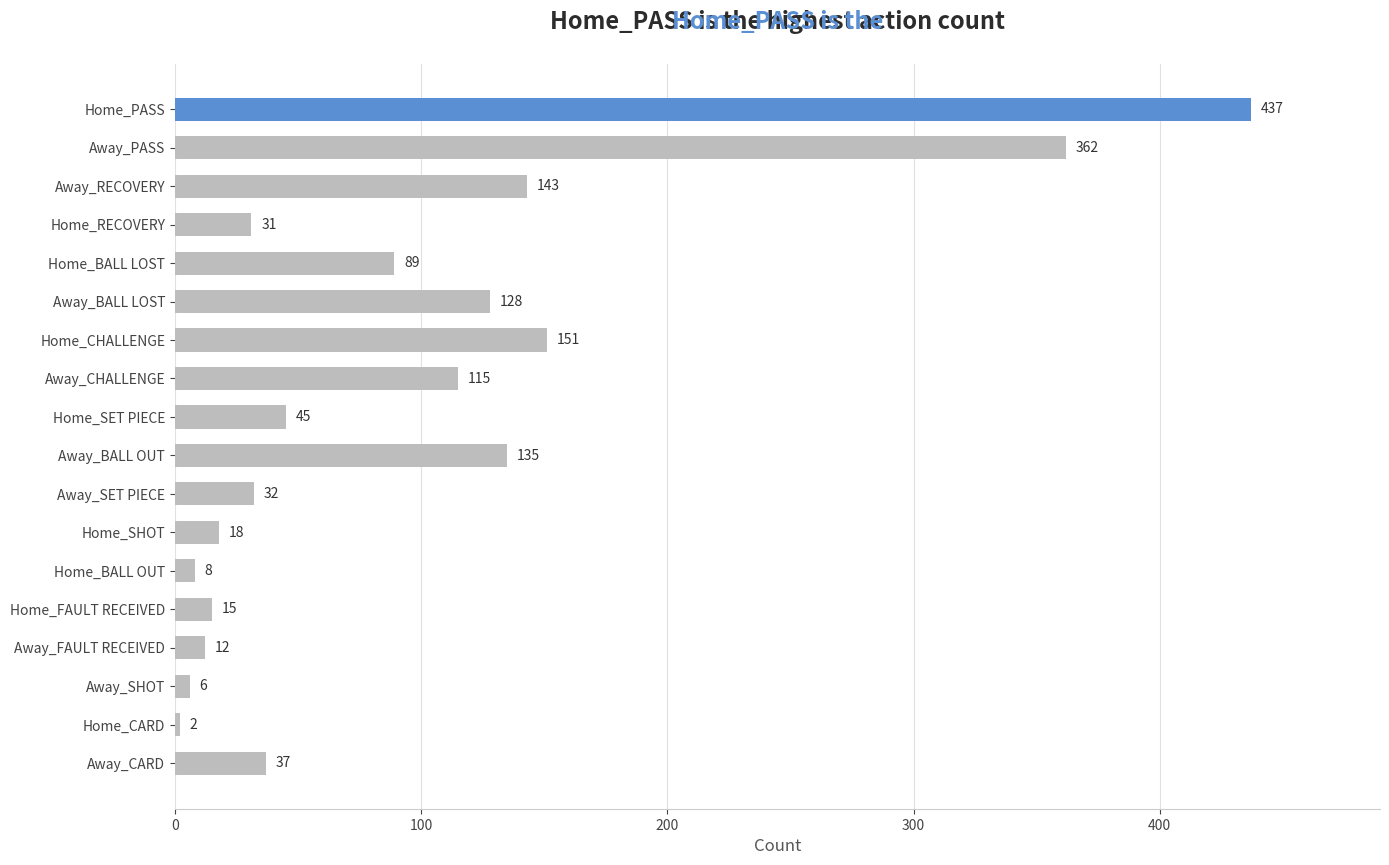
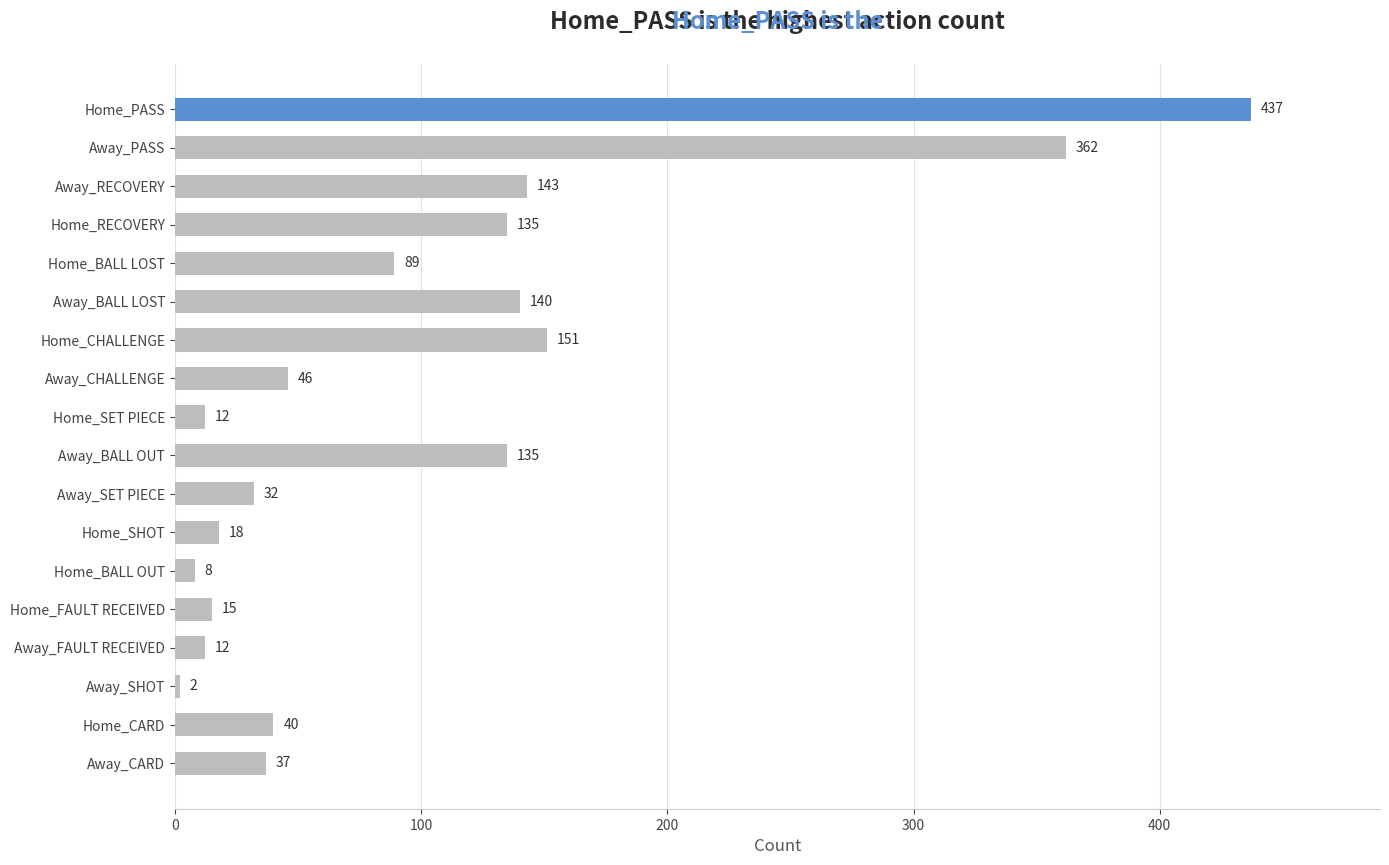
Home_RECOVERY: 31 -> 135
Away_BALL LOST: 128 -> 140
Away_CHALLENGE: 115 -> 46
Home_SET PIECE: 45 -> 12
Away_SHOT: 6 -> 2
Home_CARD: 2 -> 40
